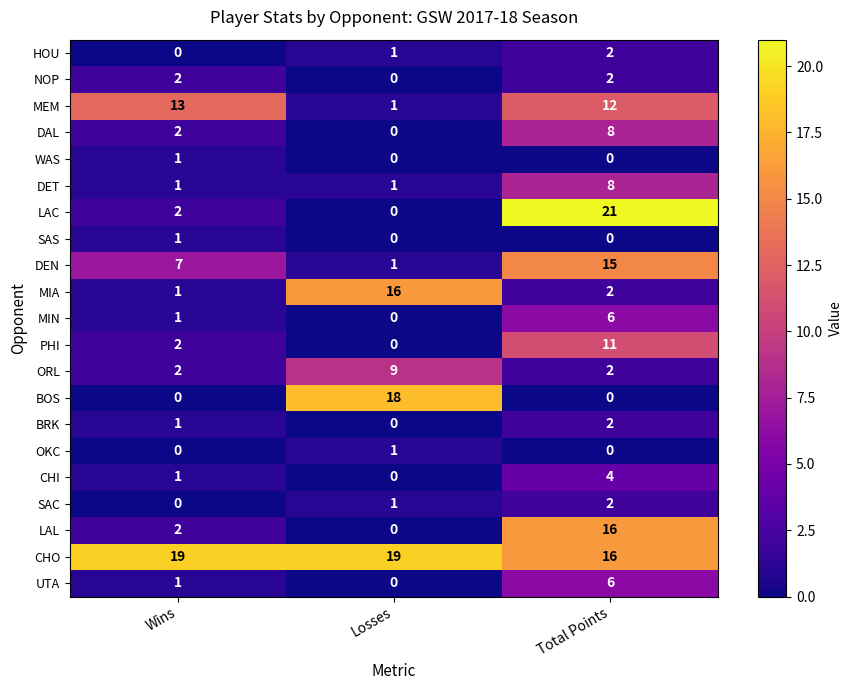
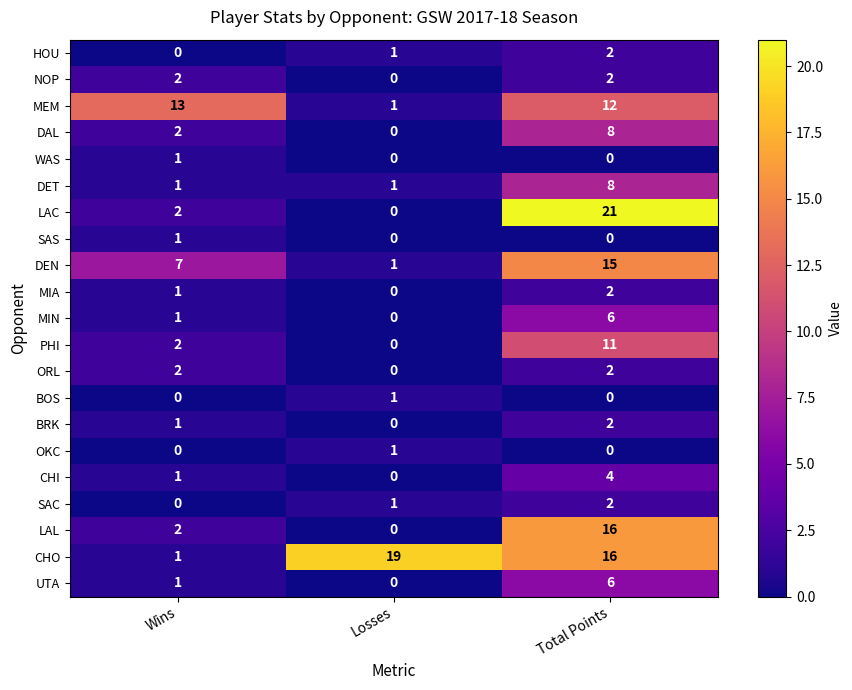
MIA, Losses: 16 -> 0
ORL, Losses: 9 -> 0
BOS, Losses: 18 -> 1
CHO, Wins: 19 -> 1
